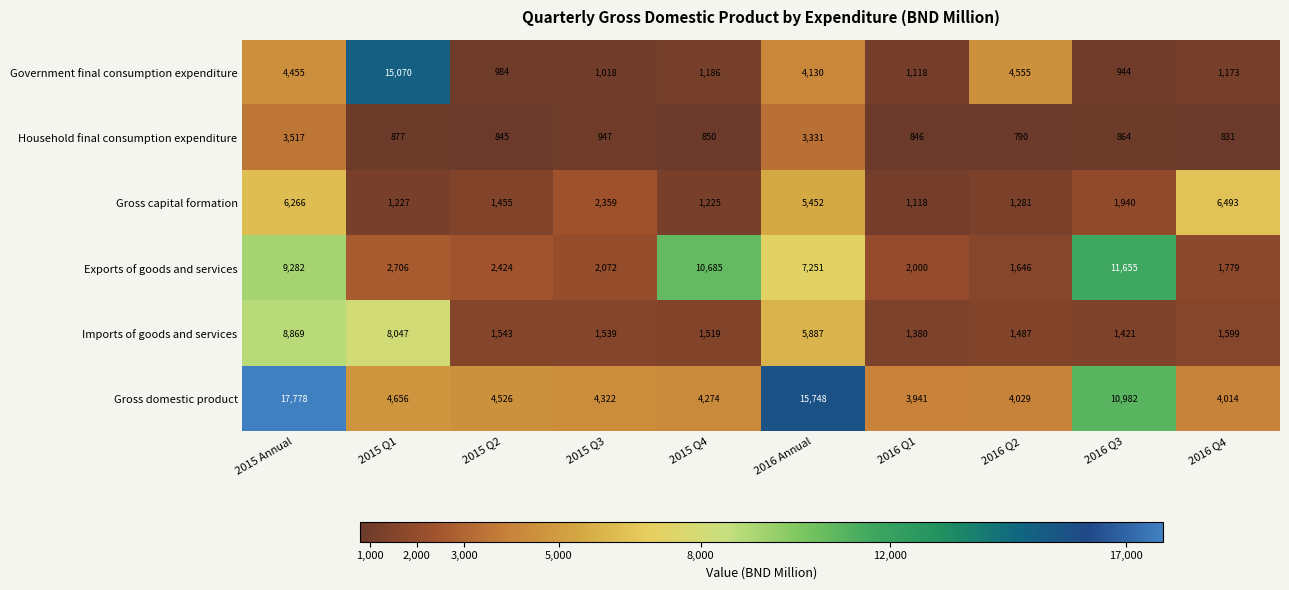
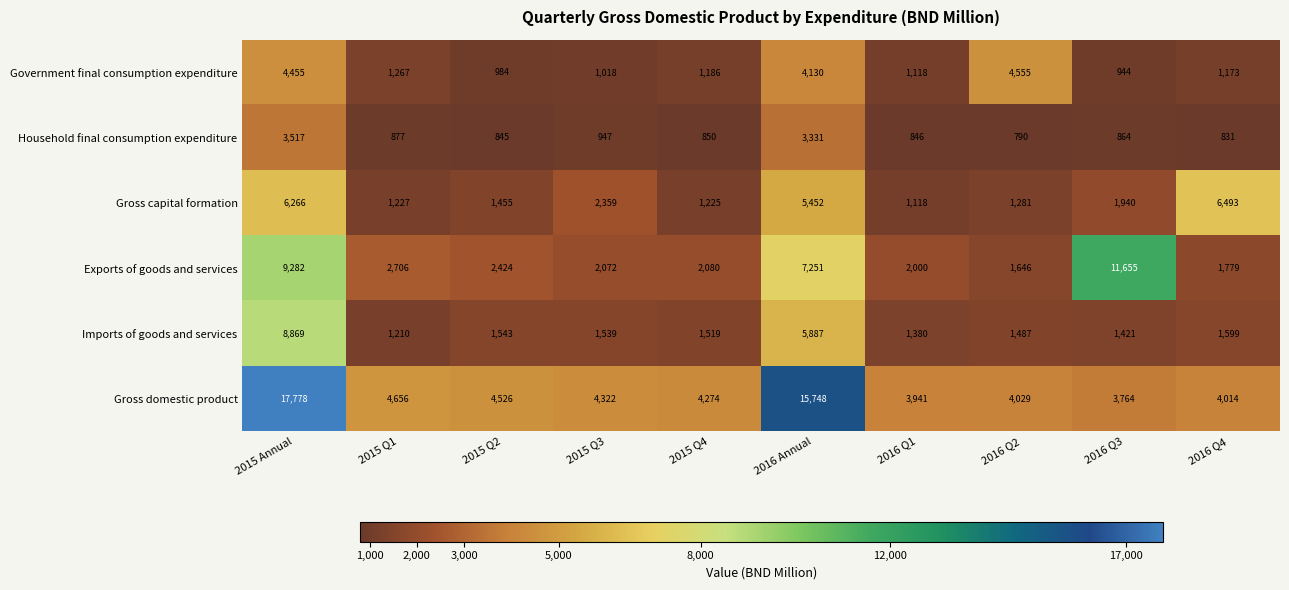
Government final consumption expenditure, 2015 Q1: 15,070 -> 1,267
Exports of goods and services, 2015 Q4: 10,685 -> 2,080
Imports of goods and services, 2015 Q1: 8,047 -> 1,210
Gross domestic product, 2016 Q3: 10,982 -> 3,764
